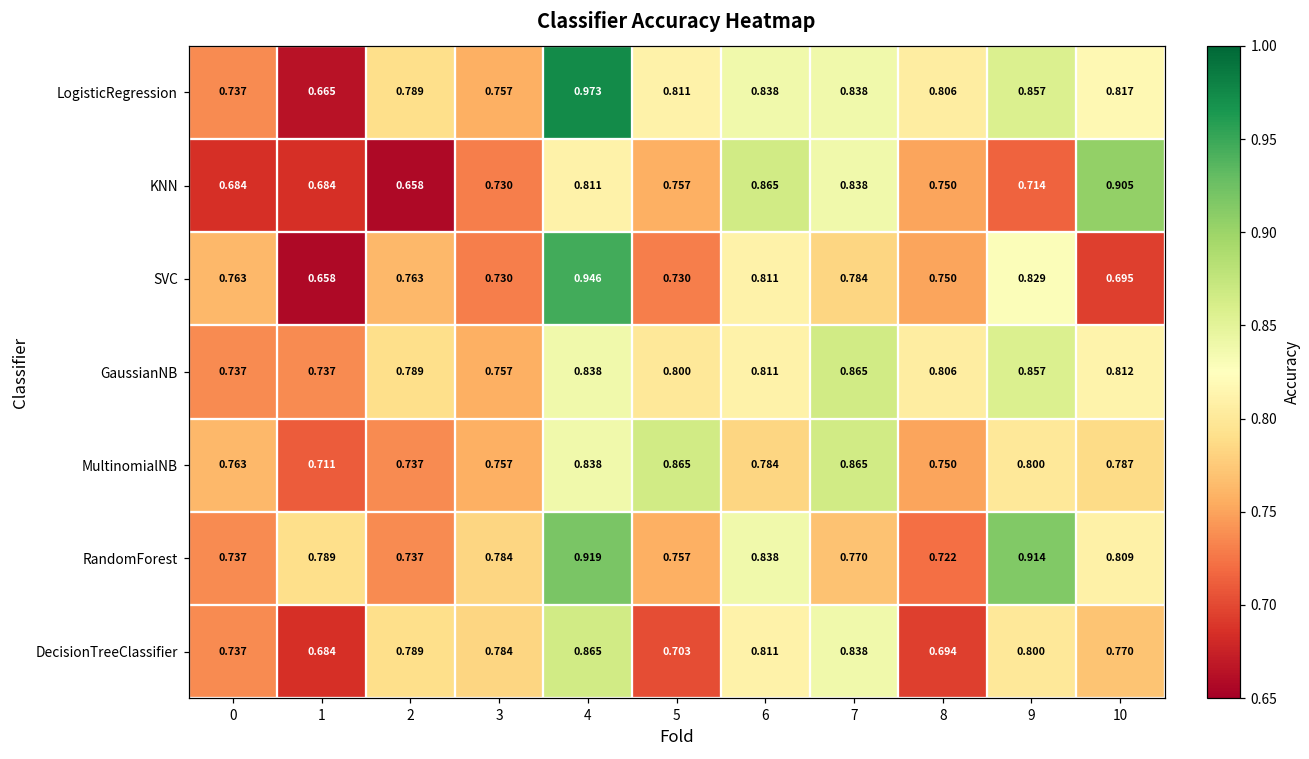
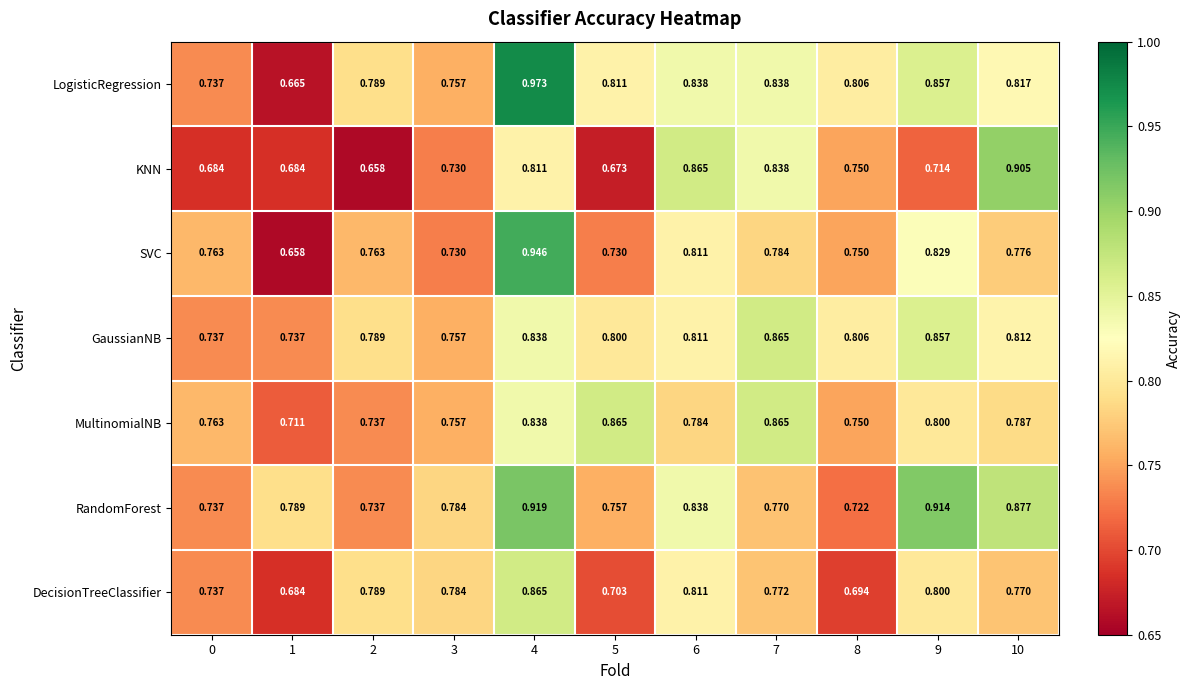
KNN, 5: 0.757 -> 0.673
SVC, 10: 0.695 -> 0.776
RandomForest, 10: 0.809 -> 0.877
DecisionTreeClassifier, 7: 0.838 -> 0.772
